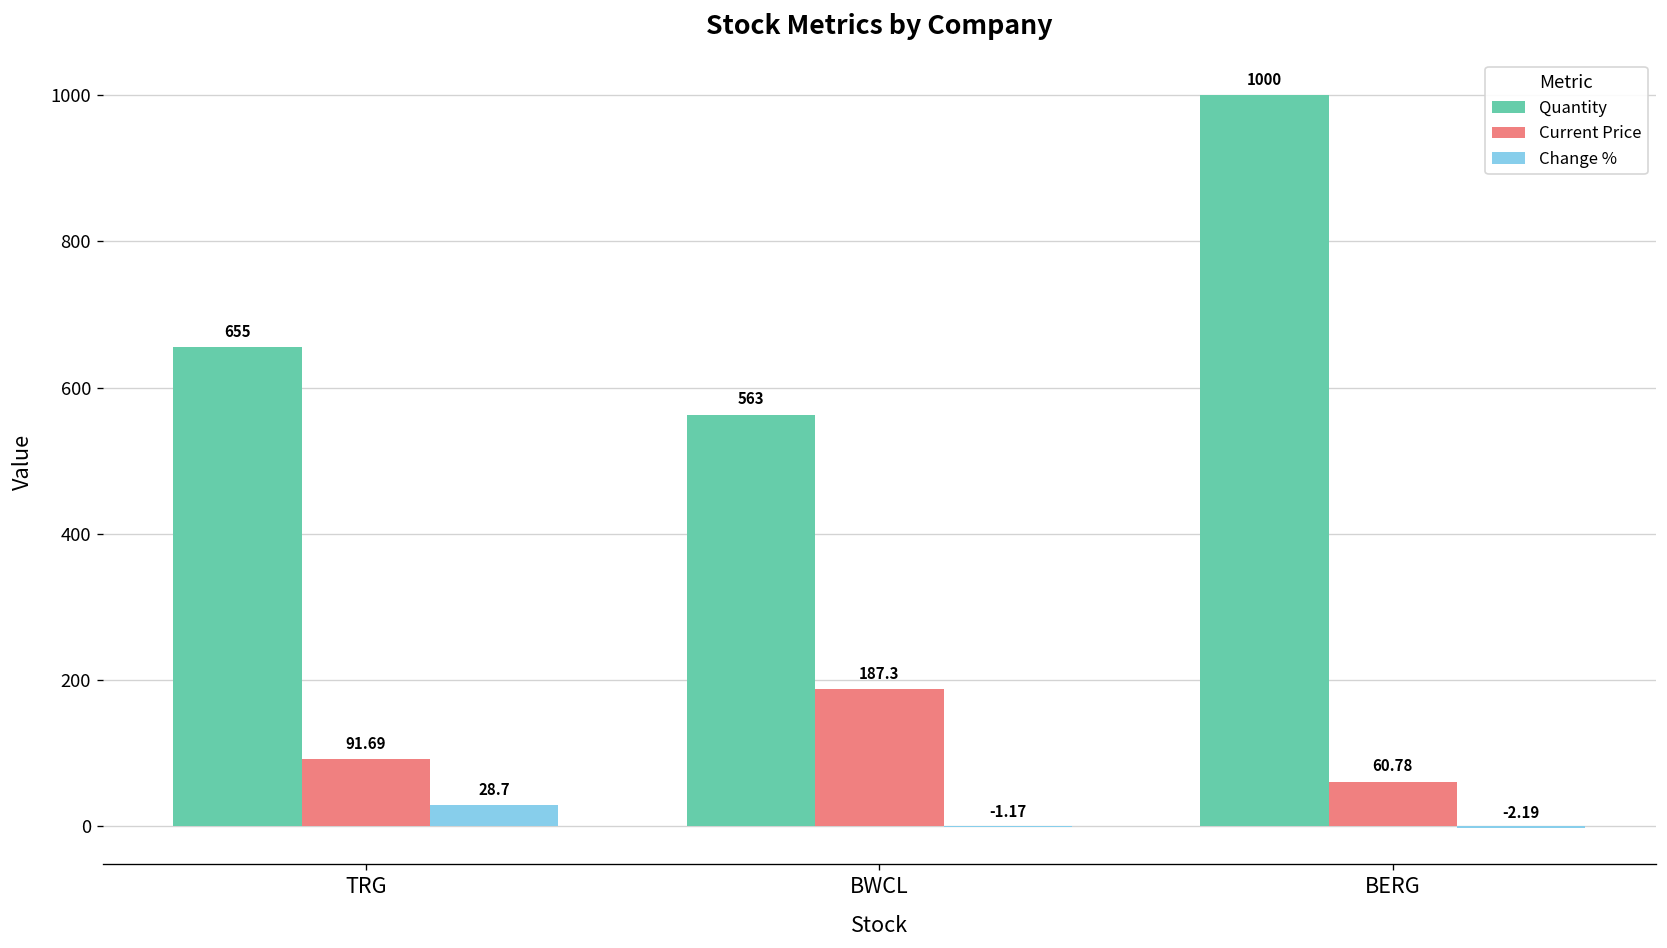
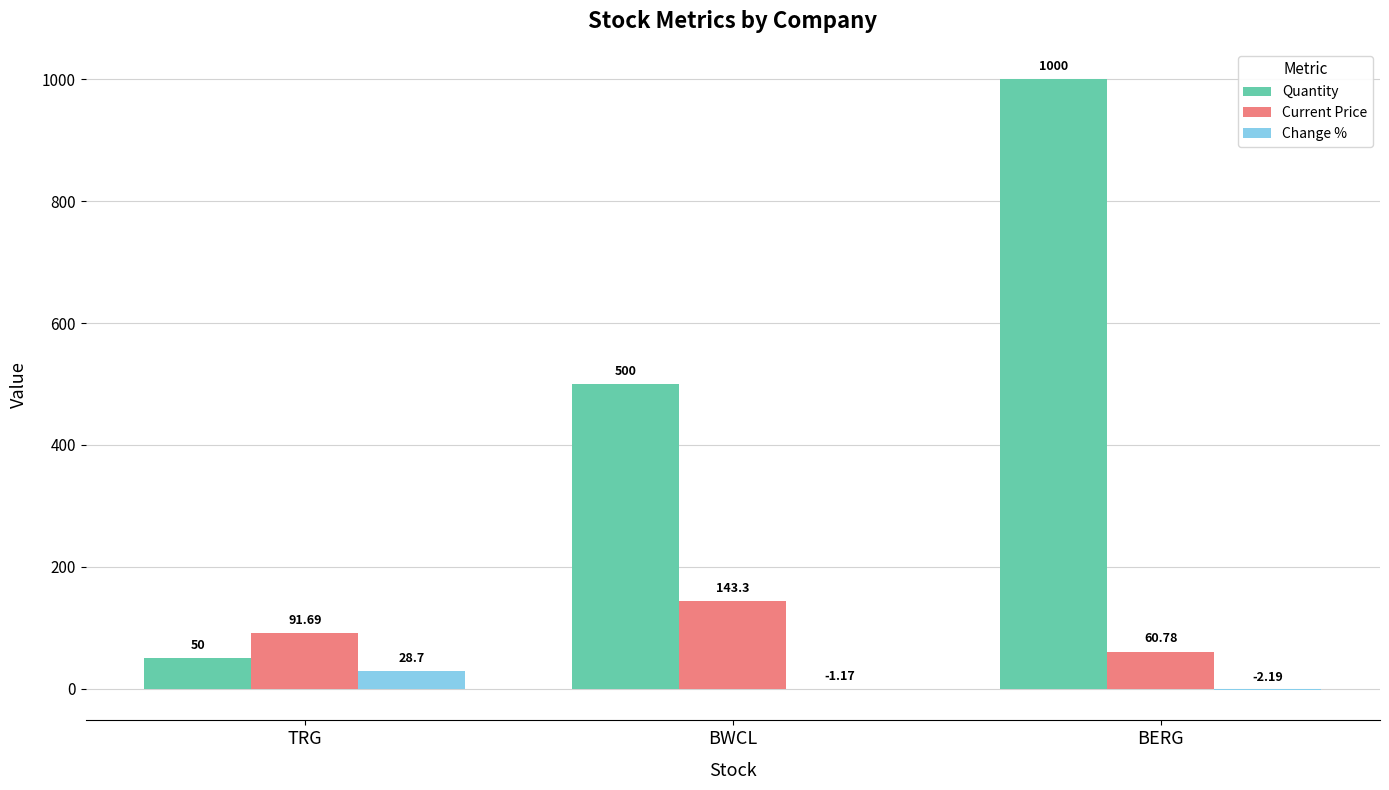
Quantity, TRG: 655 -> 50
Quantity, BWCL: 563 -> 500
Current Price, BWCL: 187.3 -> 143.3
